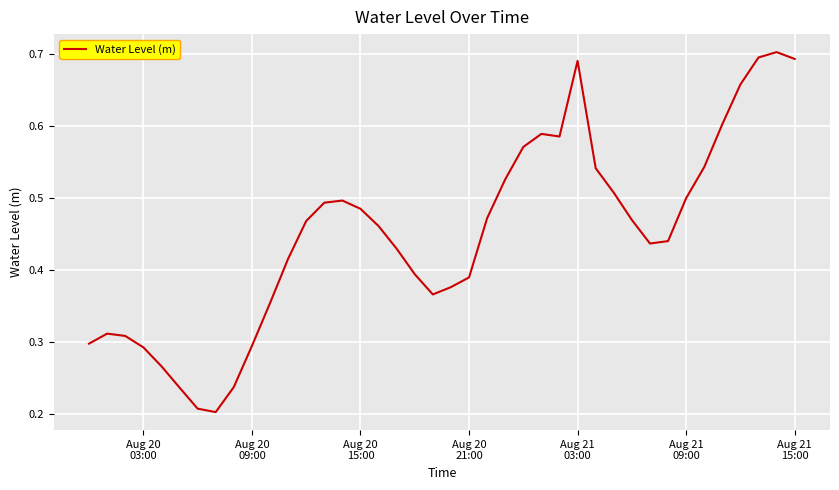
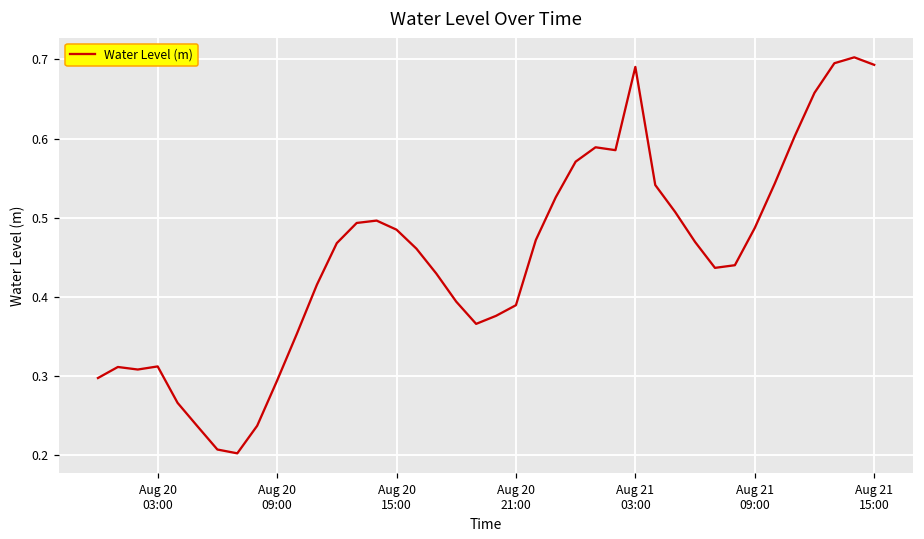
Aug 20 03:00: 0.29 -> 0.31
Aug 21 09:00: 0.50 -> 0.49
